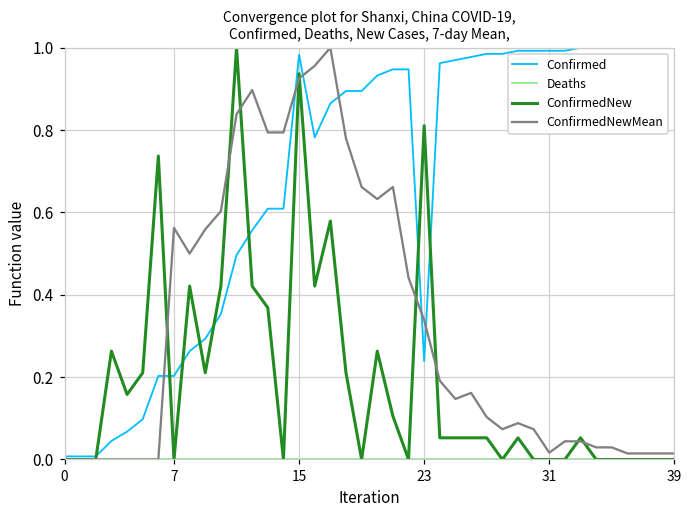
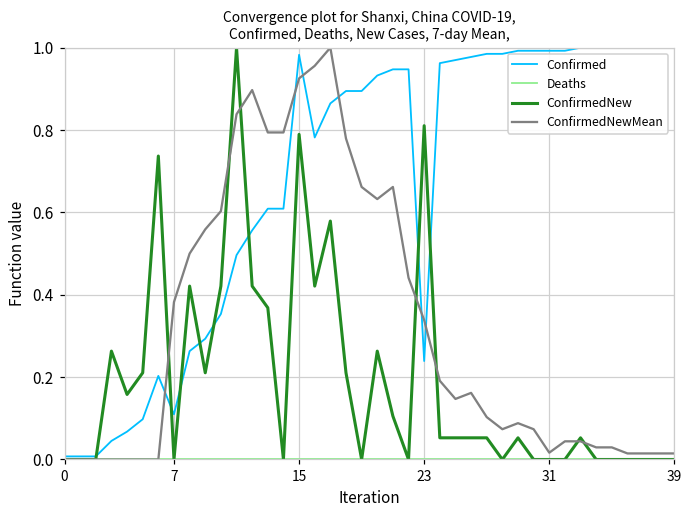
Confirmed, 7: 0.20 -> 0.11
ConfirmedNewMean, 7: 0.56 -> 0.38
ConfirmedNew, 15: 0.94 -> 0.79
